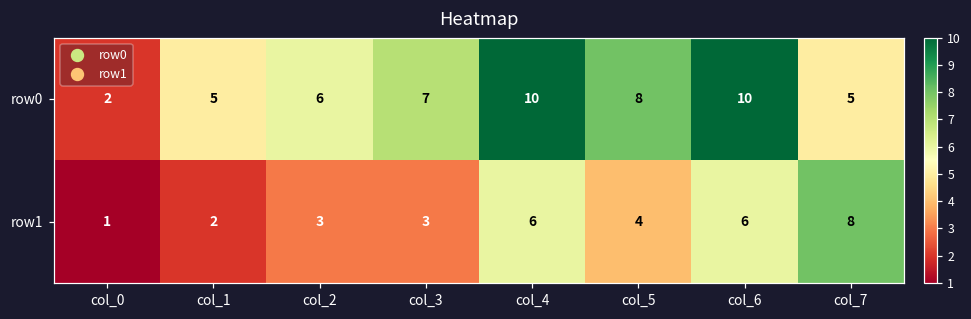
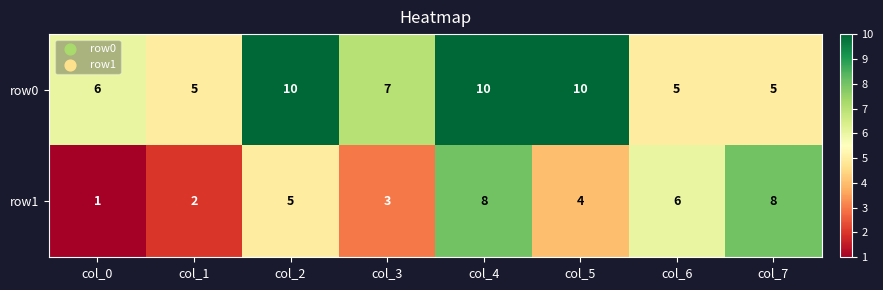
row0, col_0: 2 -> 6
row0, col_2: 6 -> 10
row0, col_5: 8 -> 10
row0, col_6: 10 -> 5
row1, col_2: 3 -> 5
row1, col_4: 6 -> 8
